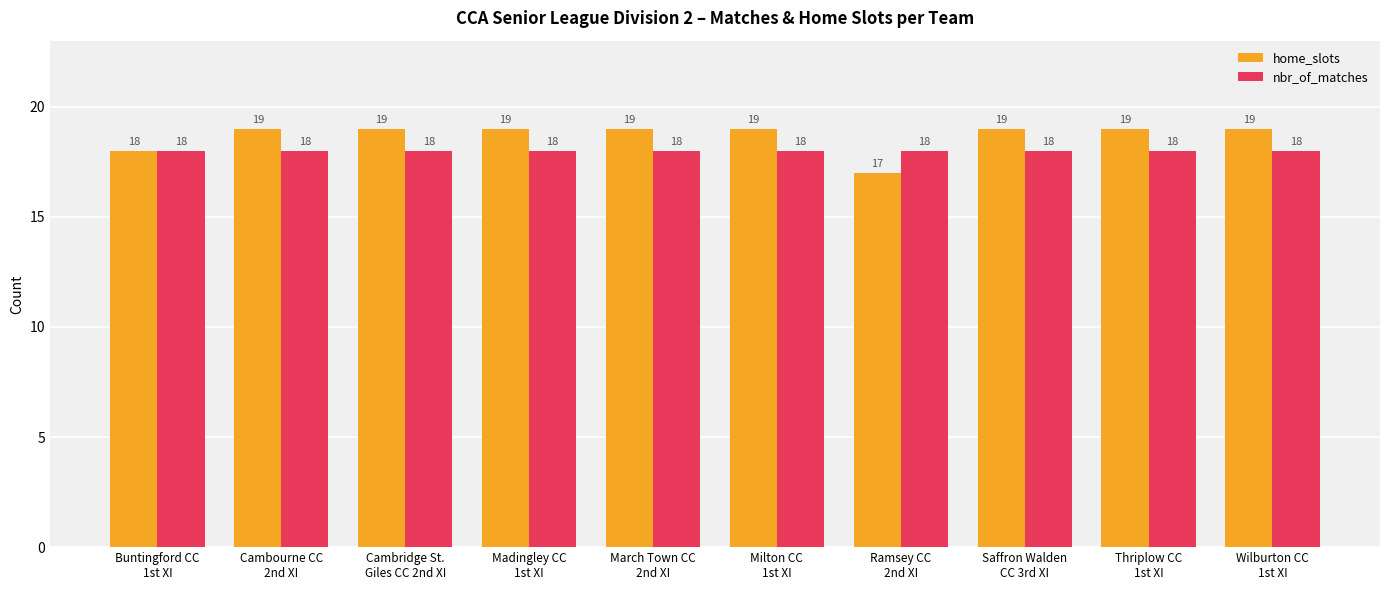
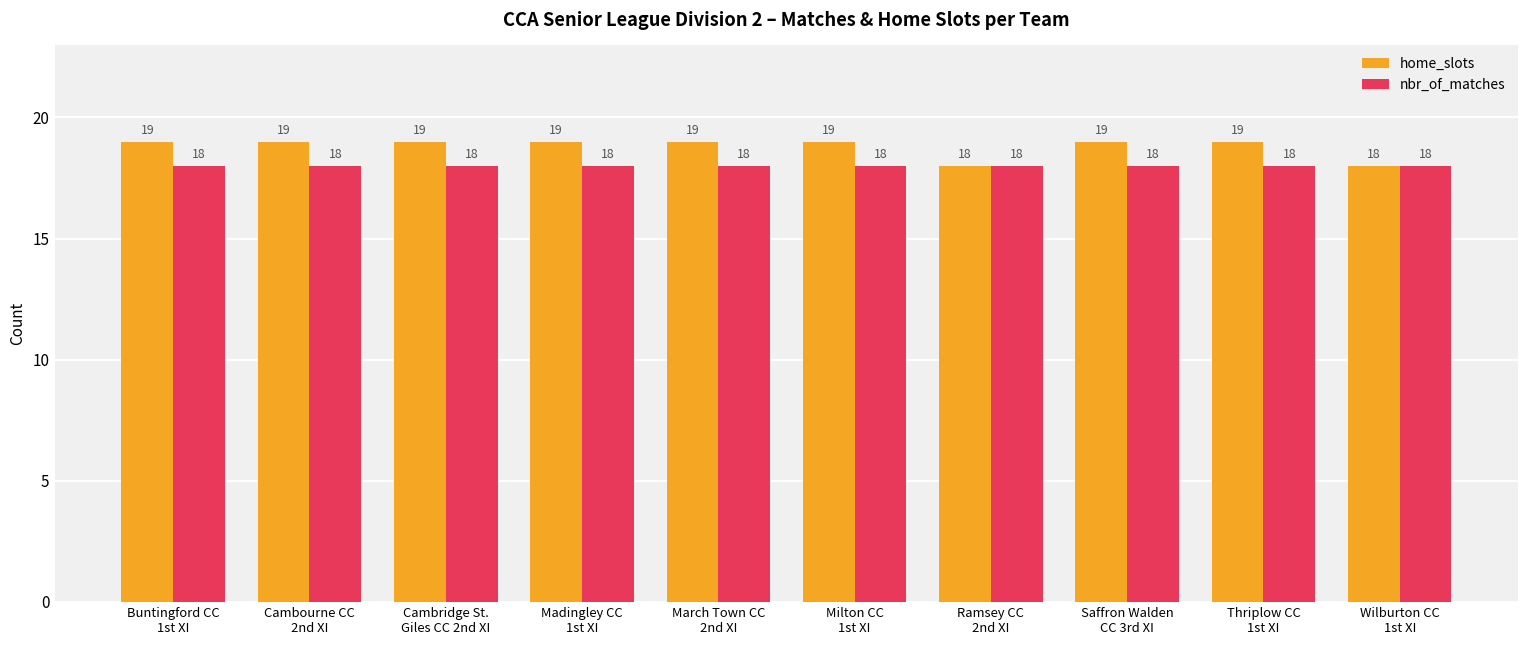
home_slots, Buntingford CC 1st XI: 18 -> 19
home_slots, Ramsey CC 2nd XI: 17 -> 18
home_slots, Wilburton CC 1st XI: 19 -> 18
